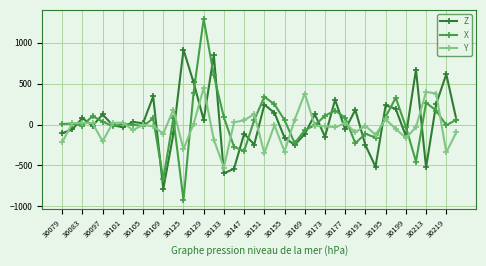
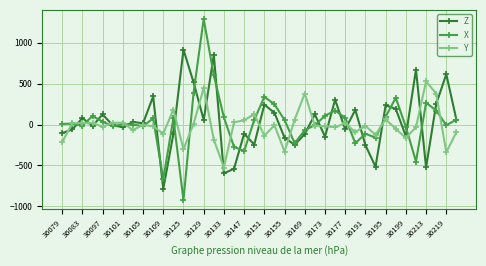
Y, 36097: -200 -> 0
Y, 36151: -400 -> -100
Y, 36213: 400 -> 500
